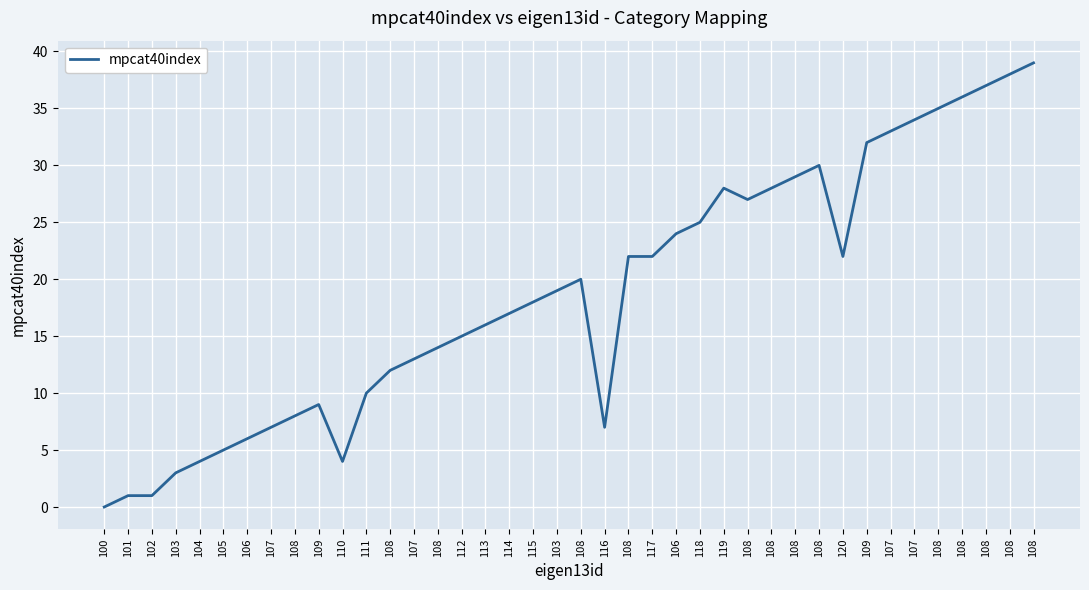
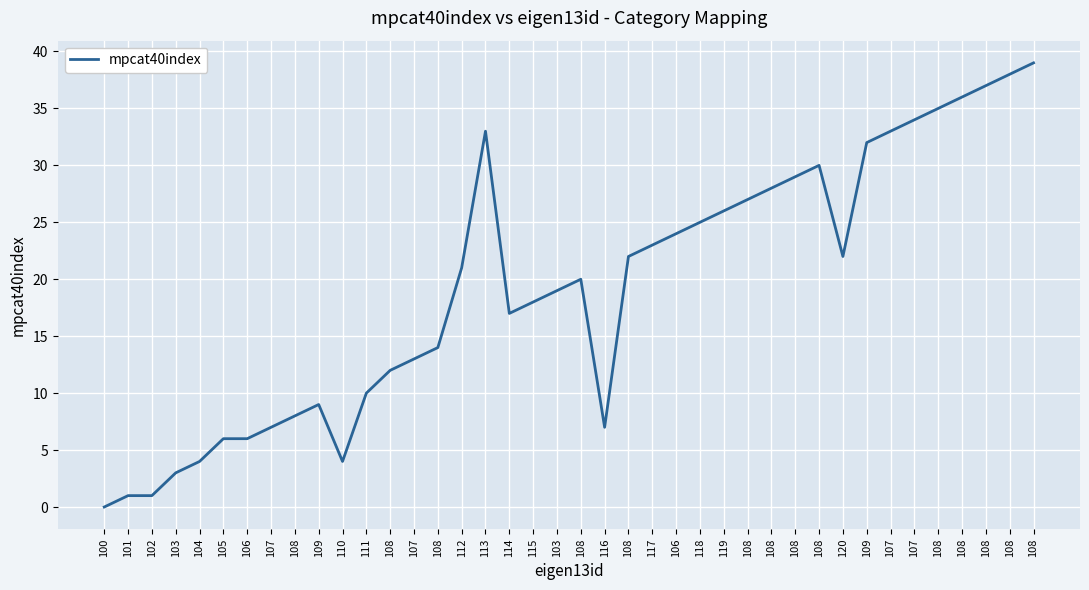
105: 5 -> 6
112: 15 -> 21
113: 16 -> 33
117: 22 -> 23
119: 28 -> 26
